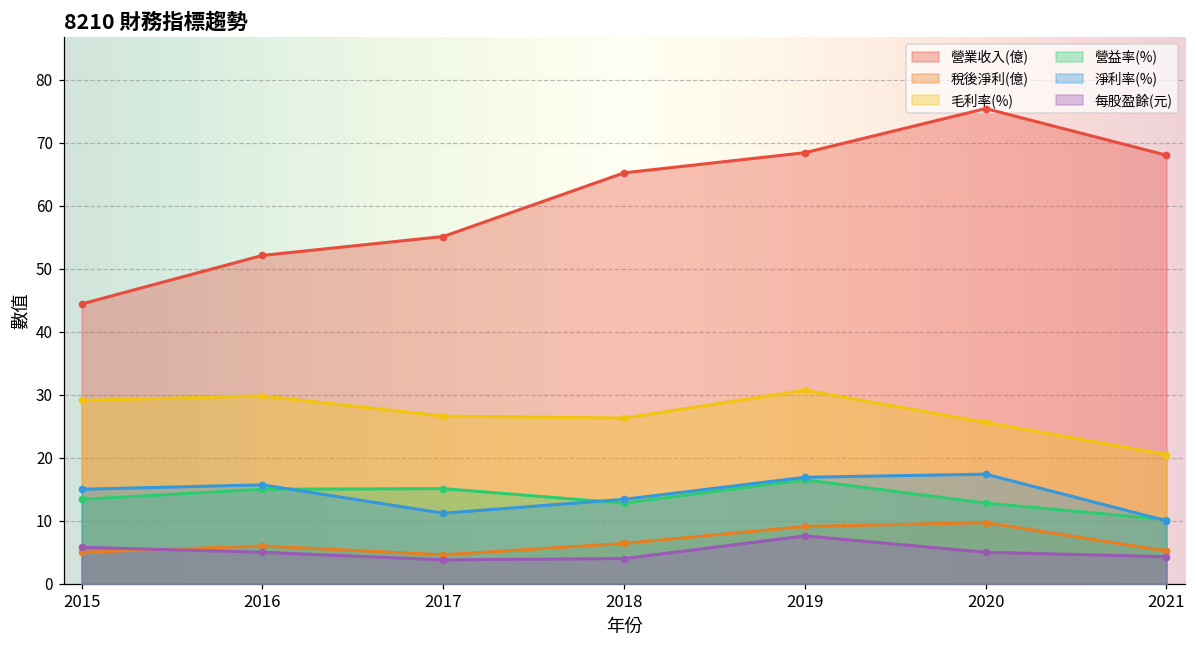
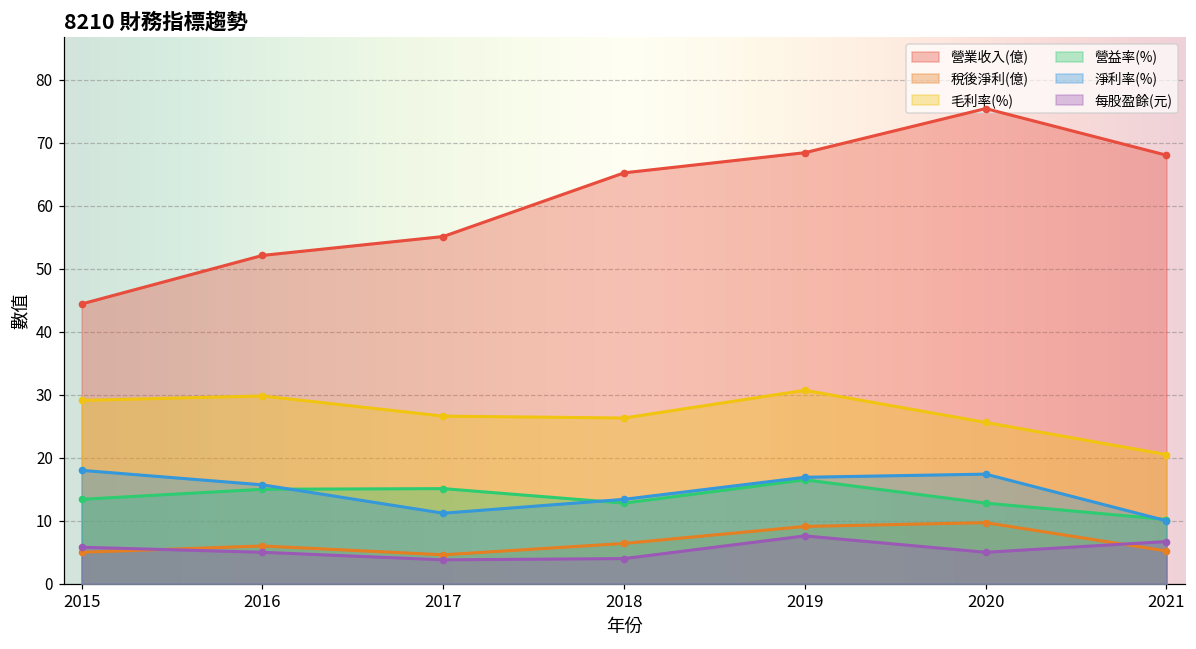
淨利率(%), 2015: 15 -> 18
每股盈餘(元), 2021: 4 -> 7
